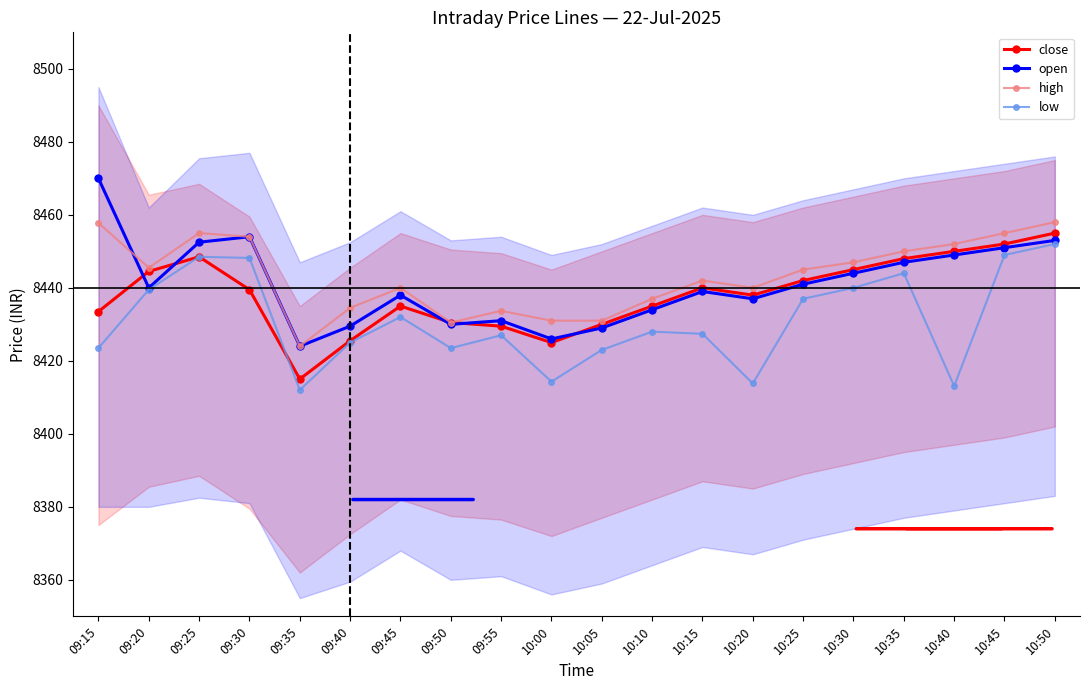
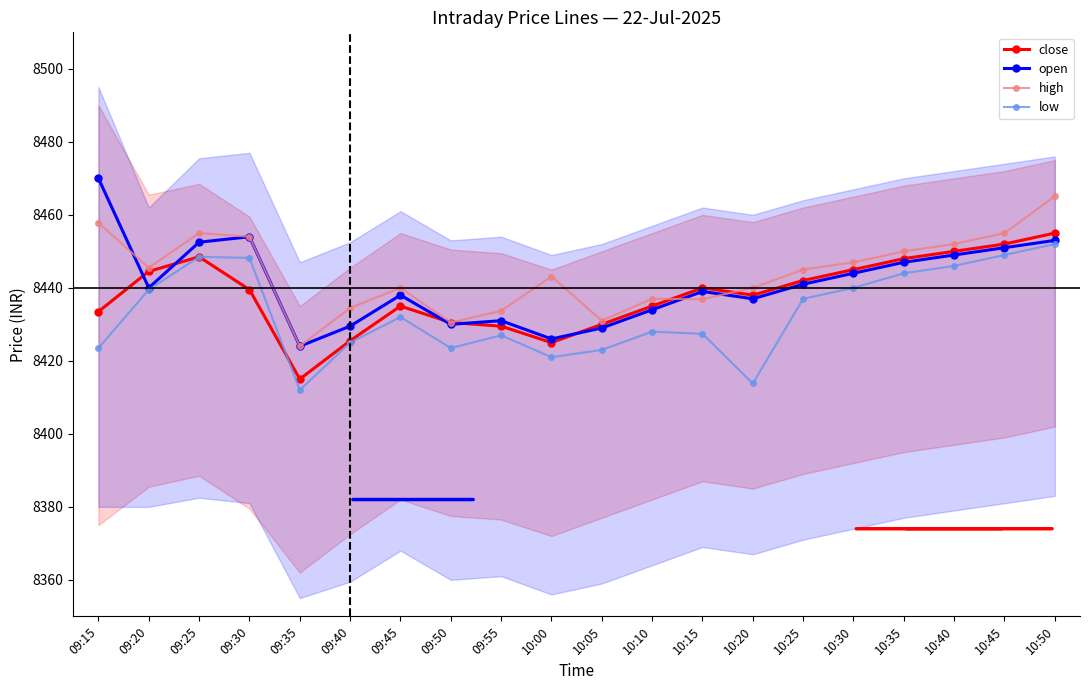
high, 10:00: 8431 -> 8443
low, 10:00: 8414 -> 8421
high, 10:15: 8442 -> 8437
low, 10:40: 8413 -> 8446
high, 10:50: 8458 -> 8465
